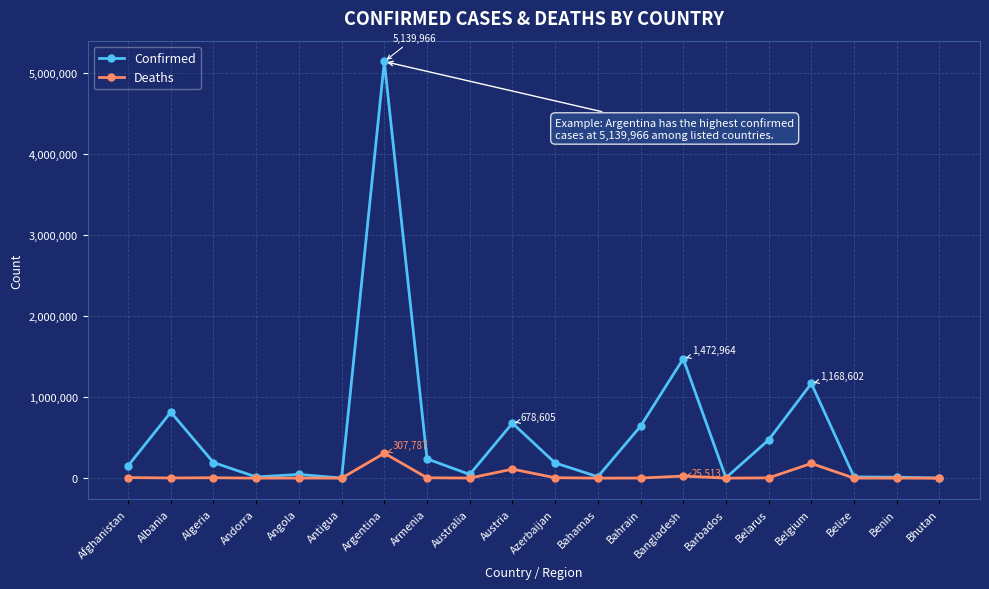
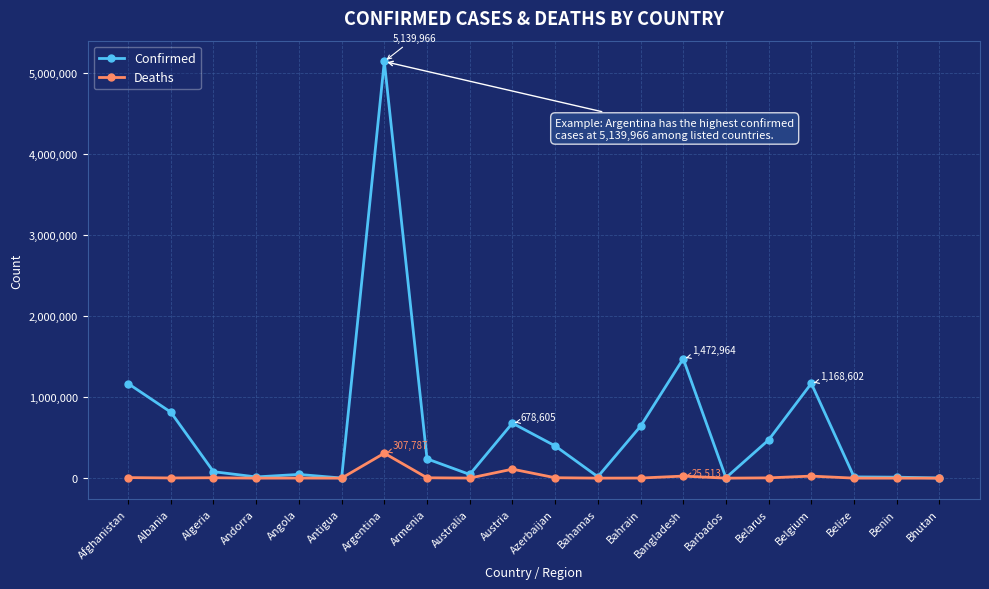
Confirmed, Afghanistan: 200,000 -> 1,200,000
Confirmed, Algeria: 200,000 -> 100,000
Confirmed, Azerbaijan: 200,000 -> 400,000
Deaths, Belgium: 200,000 -> 0
